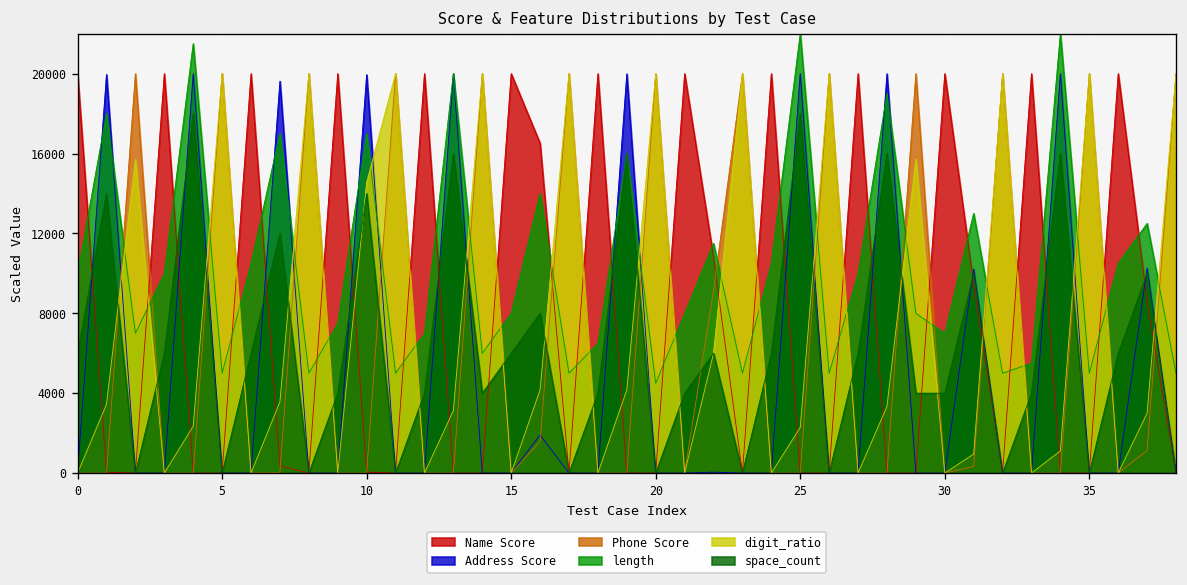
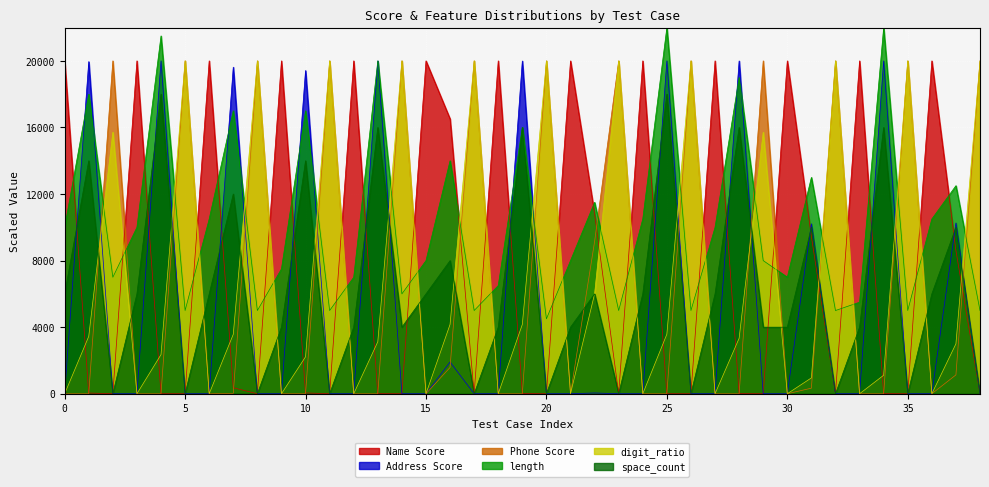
Address Score, 10: 19900 -> 19400
digit_ratio, 10: 14600 -> 2200
digit_ratio, 25: 2300 -> 3600
